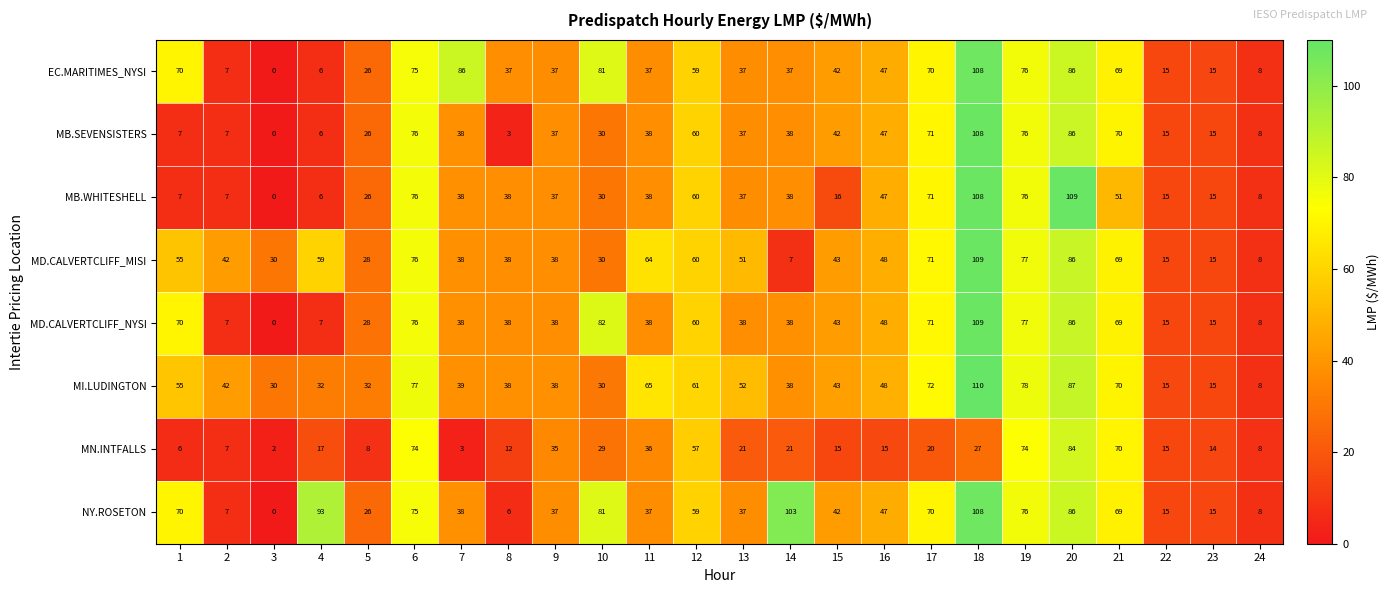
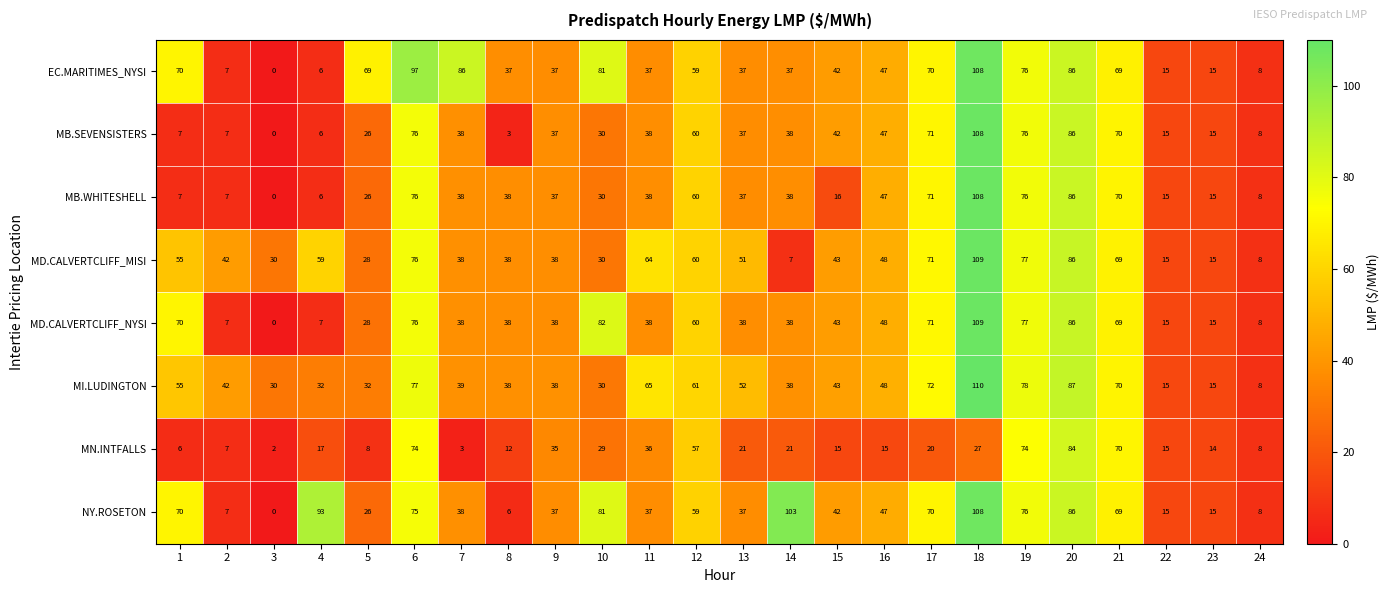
EC.MARITIMES_NYSI, 5: 26 -> 69
EC.MARITIMES_NYSI, 6: 75 -> 97
MB.WHITESHELL, 20: 109 -> 86
MB.WHITESHELL, 21: 51 -> 70
